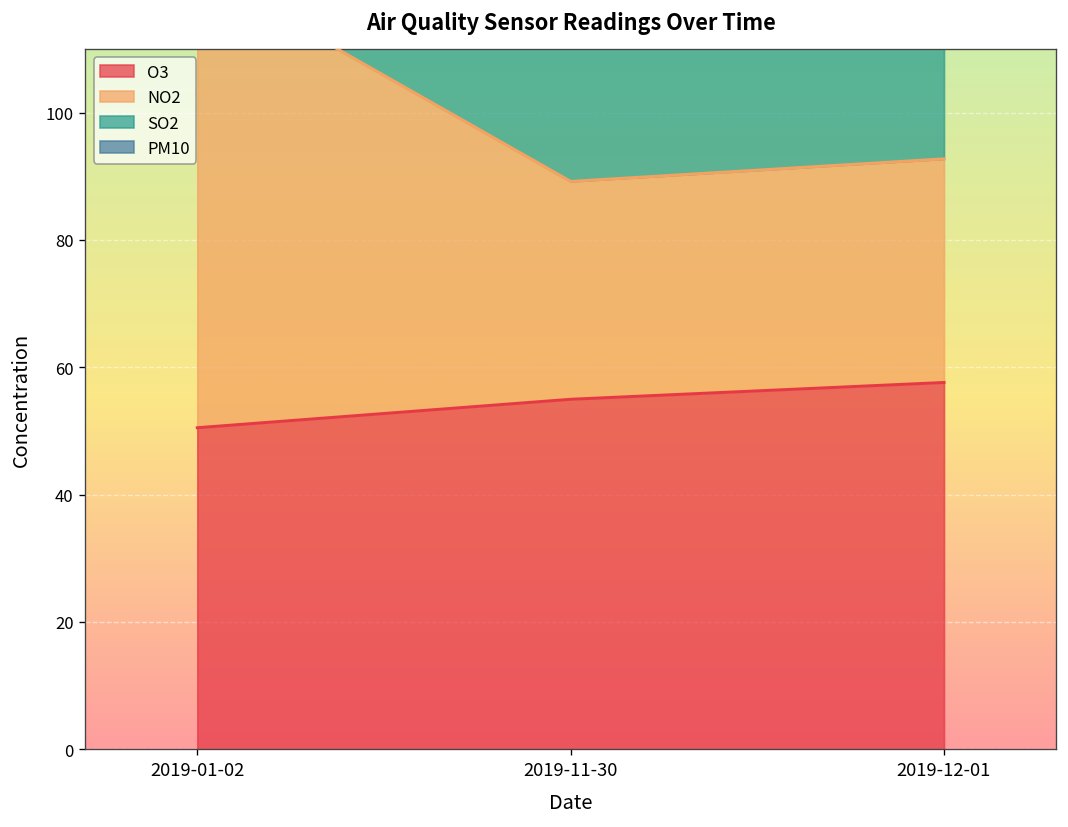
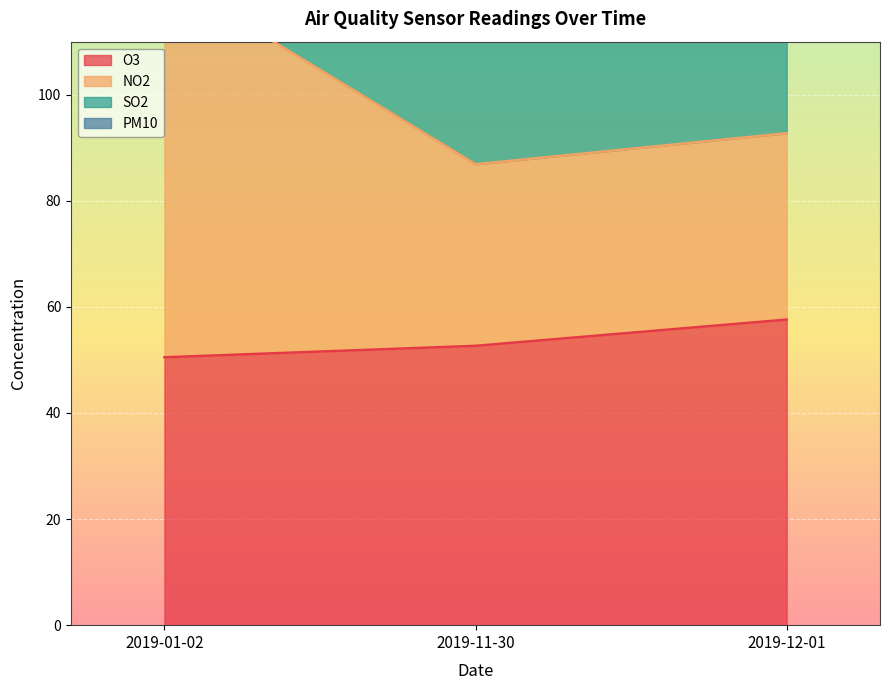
O3, 2019-11-30: 55 -> 53
